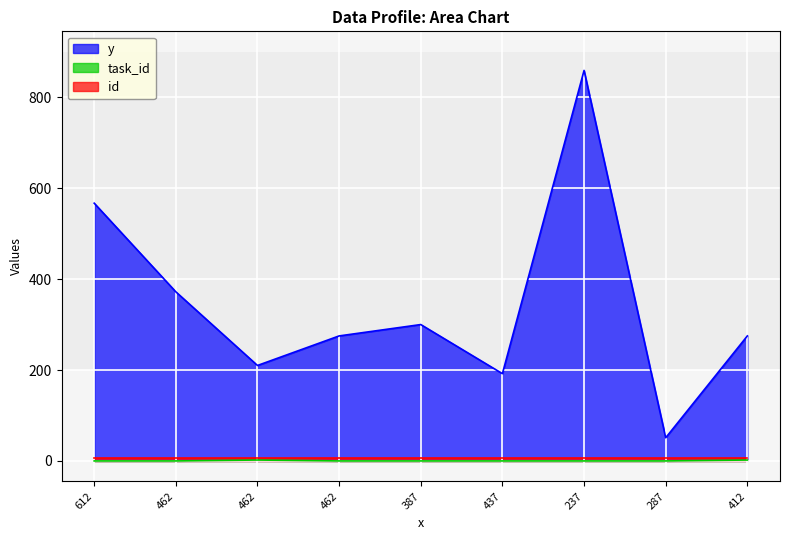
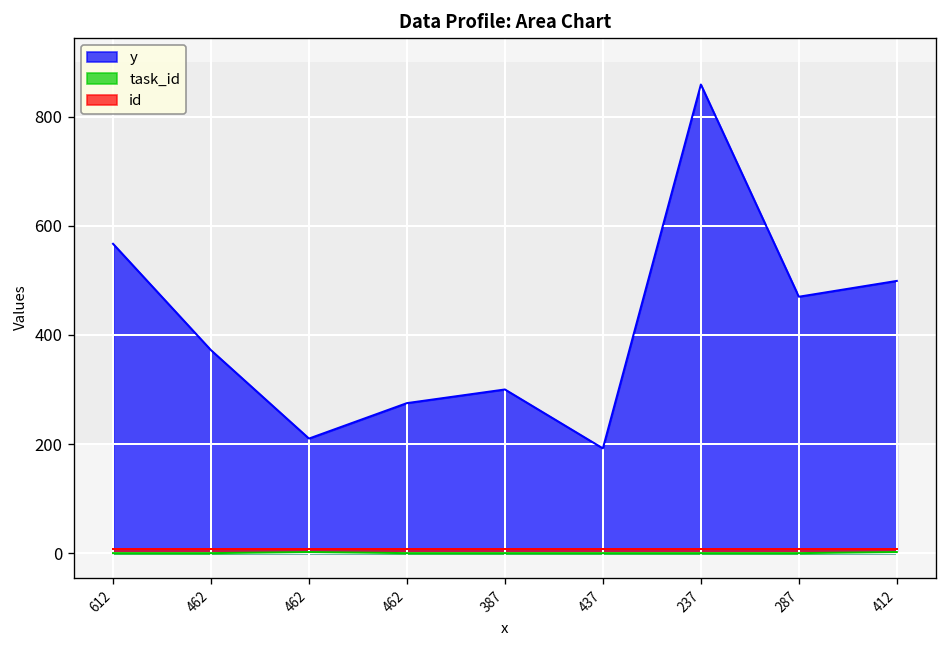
y, 287: 50 -> 470
y, 412: 280 -> 500
